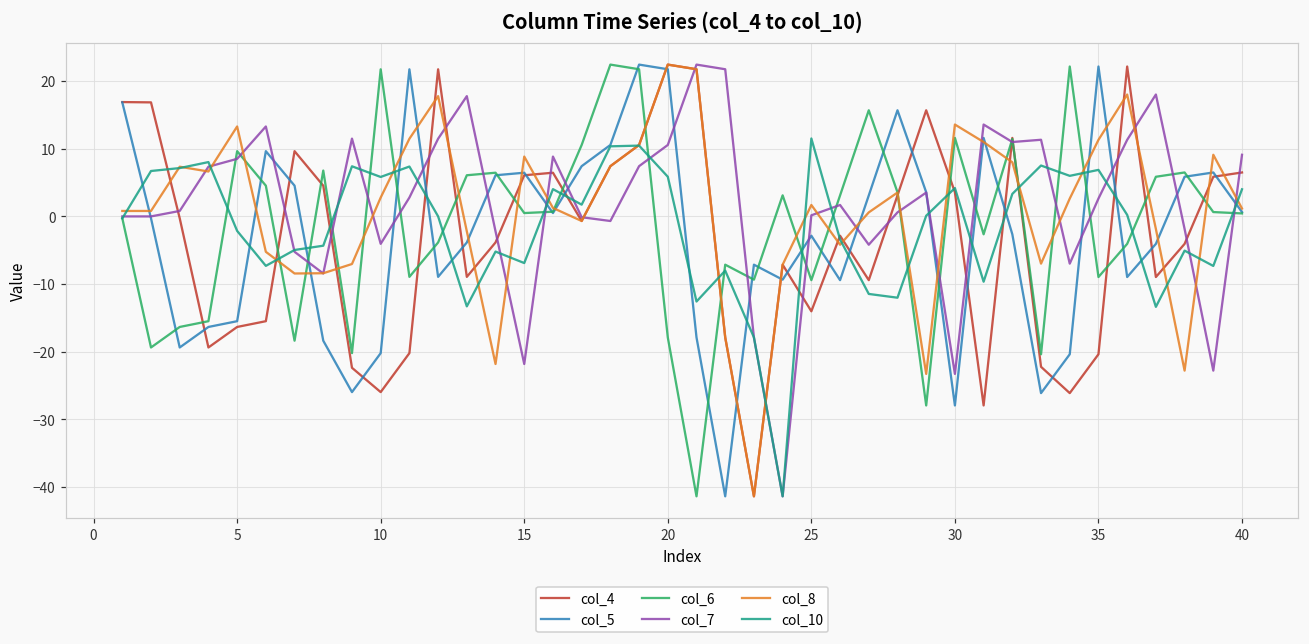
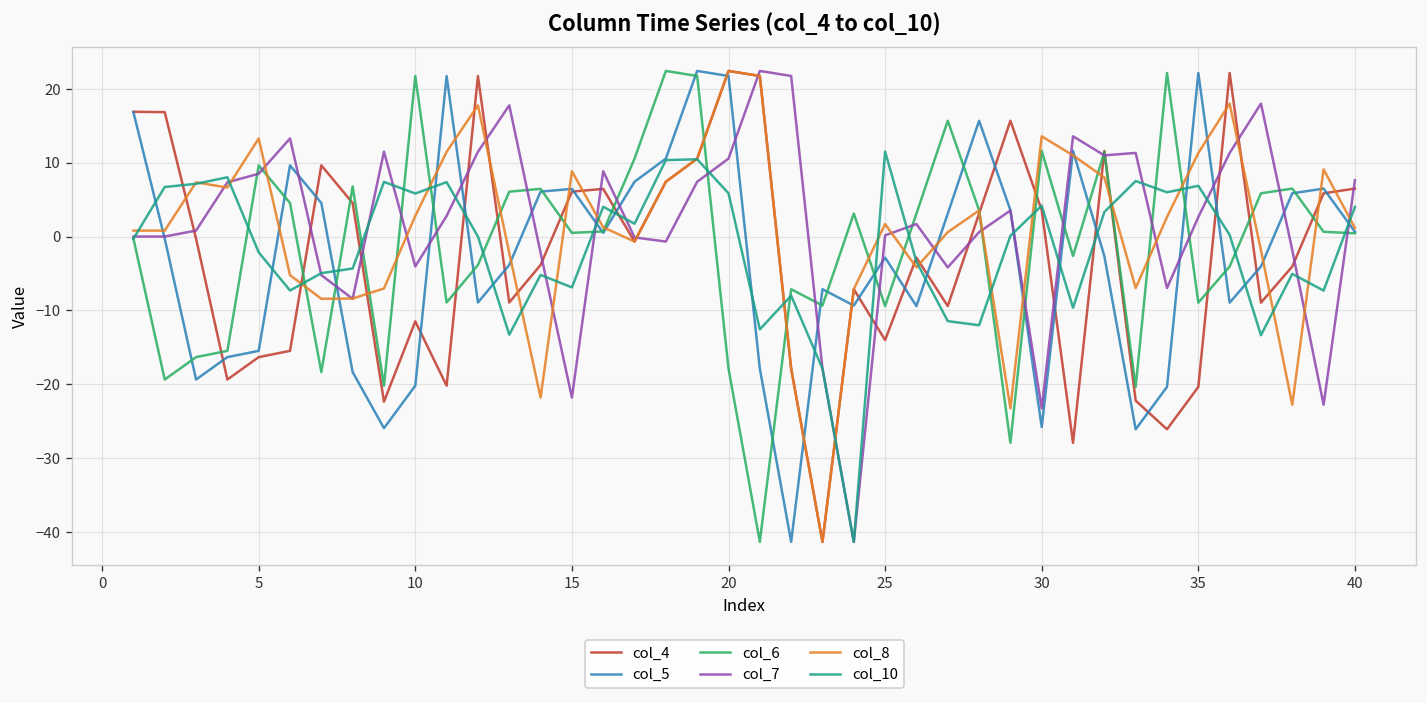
col_4, 10: -26 -> -12
col_5, 30: -28 -> -26
col_7, 40: 9 -> 8
